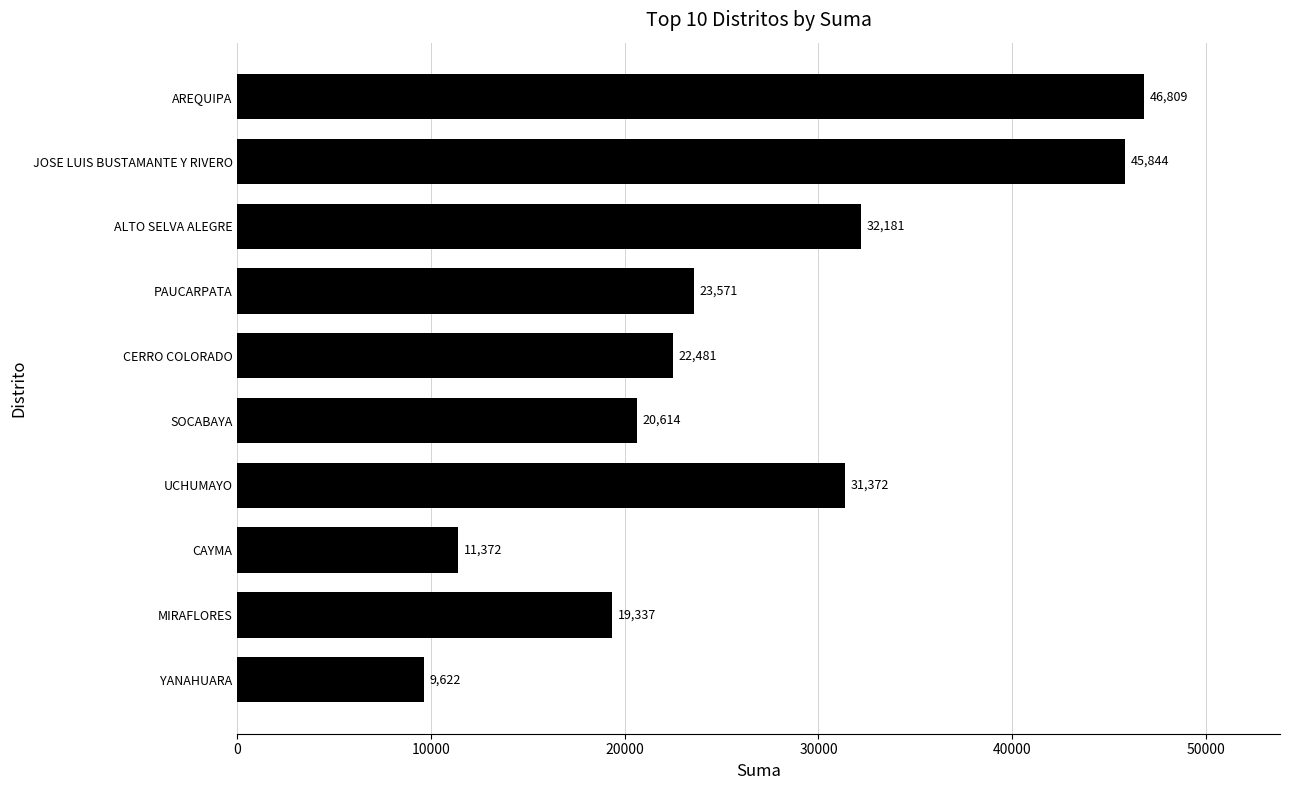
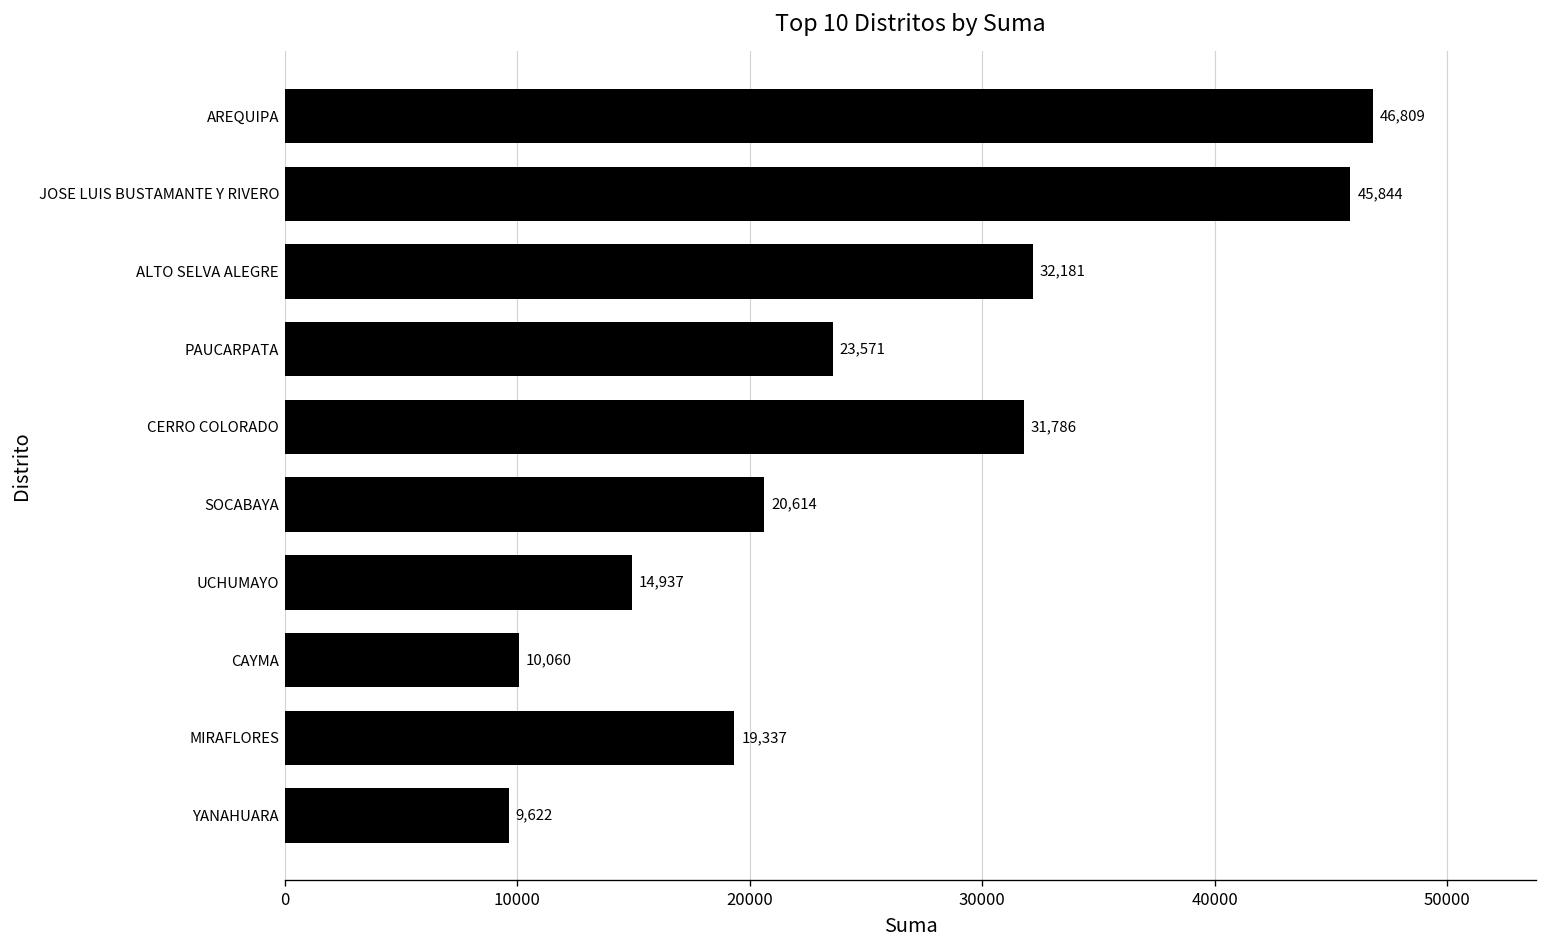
CERRO COLORADO: 22,481 -> 31,786
UCHUMAYO: 31,372 -> 14,937
CAYMA: 11,372 -> 10,060
